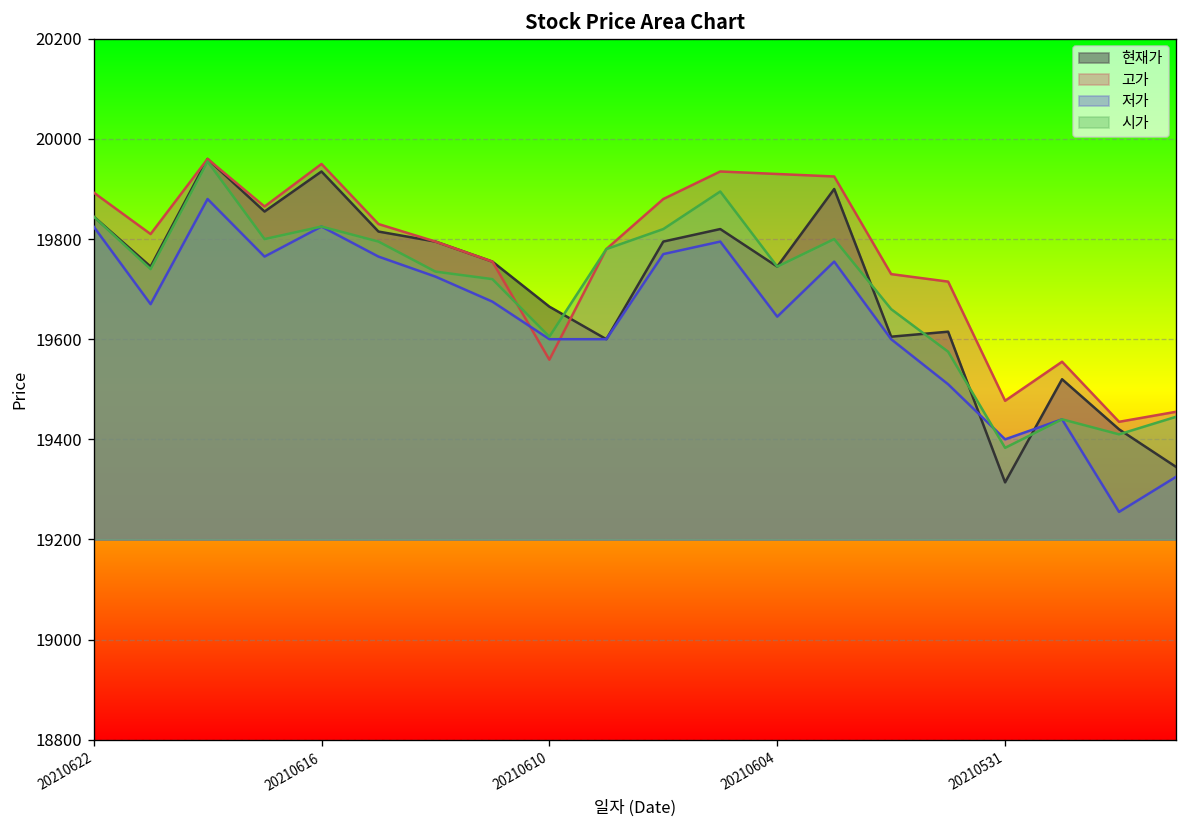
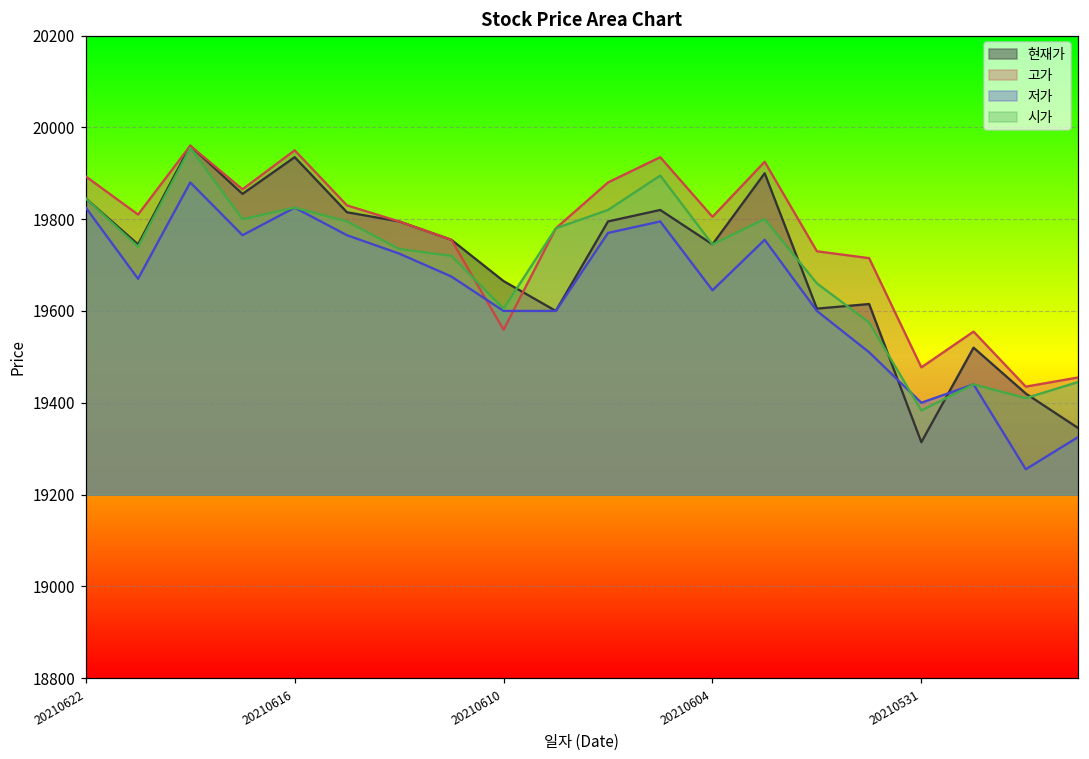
고가, 20210604: 19930 -> 19810
